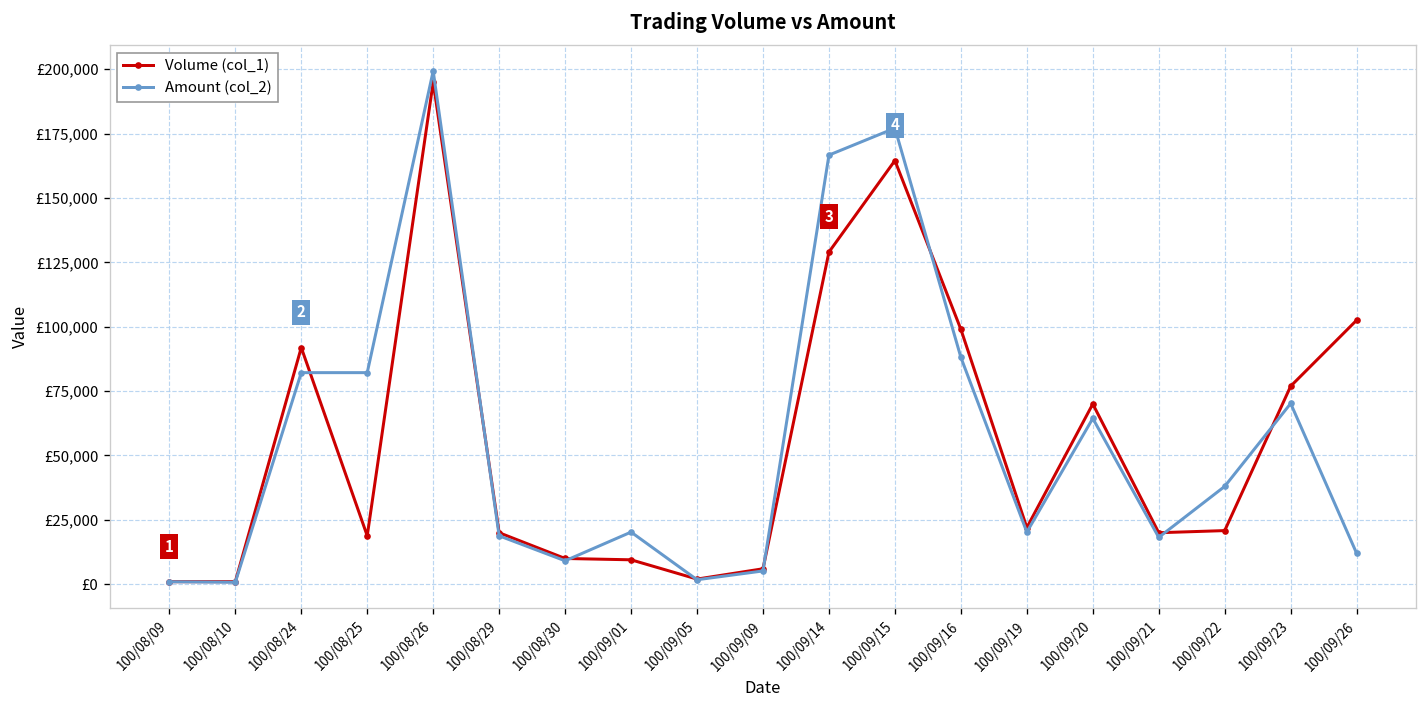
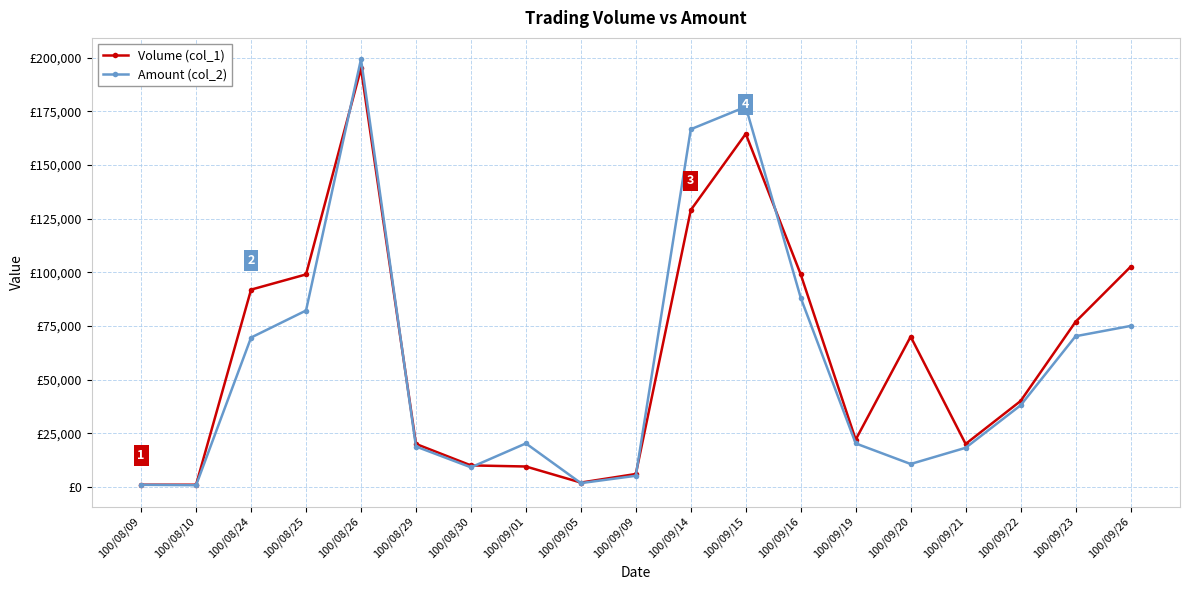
Amount (col_2), 100/08/24: £82,000 -> £70,000
Volume (col_1), 100/08/25: £19,000 -> £99,000
Amount (col_2), 100/09/20: £64,000 -> £11,000
Volume (col_1), 100/09/22: £21,000 -> £40,000
Amount (col_2), 100/09/26: £12,000 -> £75,000
